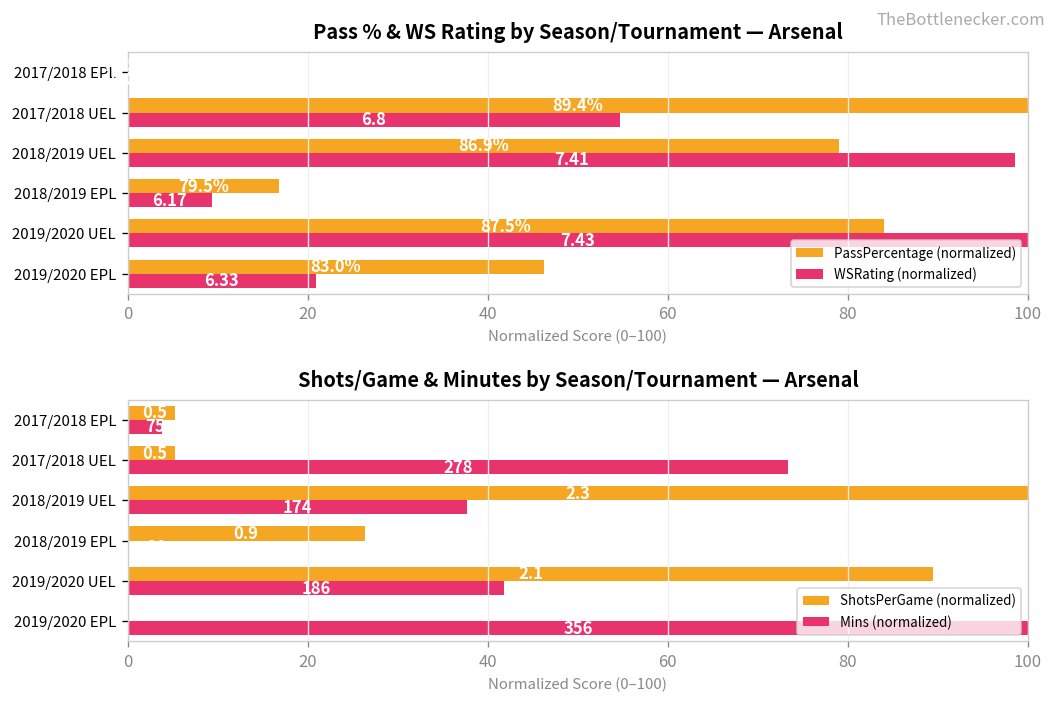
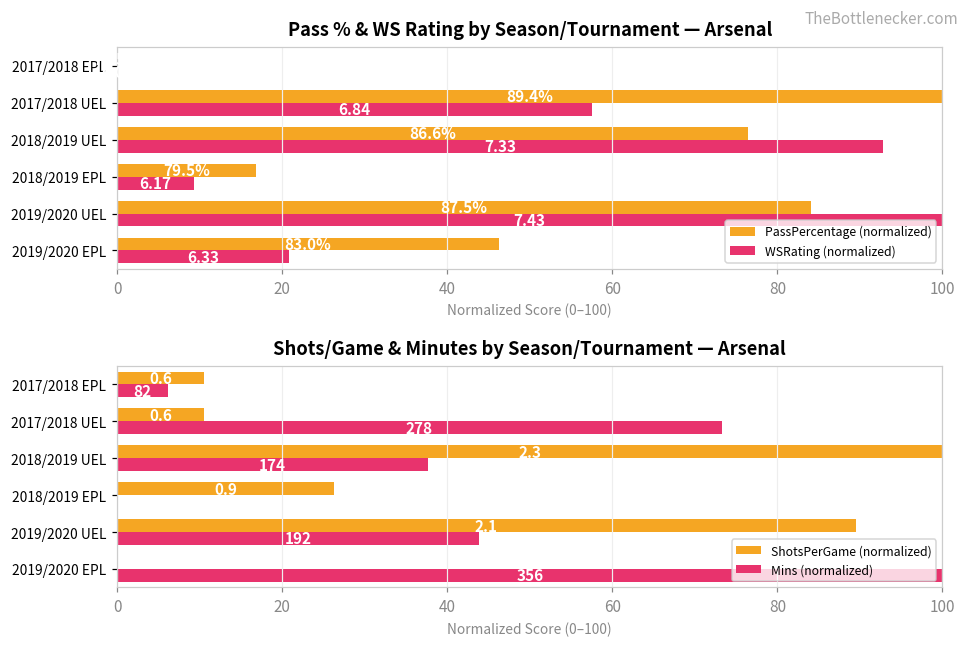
Pass % & WS Rating by Season/Tournament — Arsenal, WSRating (normalized), 2017/2018 UEL: 6.8 -> 6.84
Pass % & WS Rating by Season/Tournament — Arsenal, PassPercentage (normalized), 2018/2019 UEL: 86.9% -> 86.6%
Pass % & WS Rating by Season/Tournament — Arsenal, WSRating (normalized), 2018/2019 UEL: 7.41 -> 7.33
Shots/Game & Minutes by Season/Tournament — Arsenal, ShotsPerGame (normalized), 2017/2018 EPL: 0.5 -> 0.6
Shots/Game & Minutes by Season/Tournament — Arsenal, Mins (normalized), 2017/2018 EPL: 75 -> 82
Shots/Game & Minutes by Season/Tournament — Arsenal, ShotsPerGame (normalized), 2017/2018 UEL: 0.5 -> 0.6
Shots/Game & Minutes by Season/Tournament — Arsenal, Mins (normalized), 2019/2020 UEL: 186 -> 192
